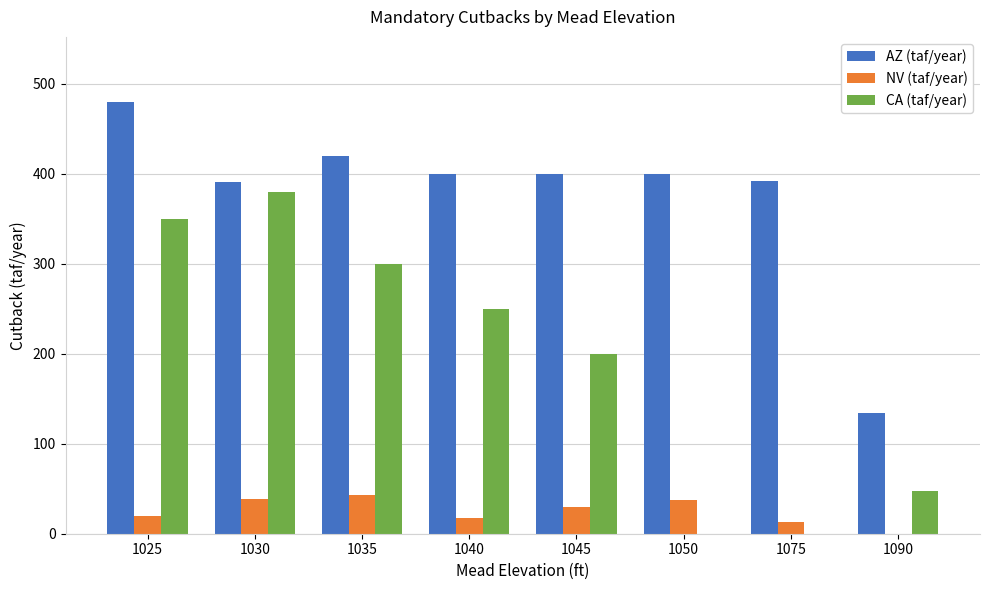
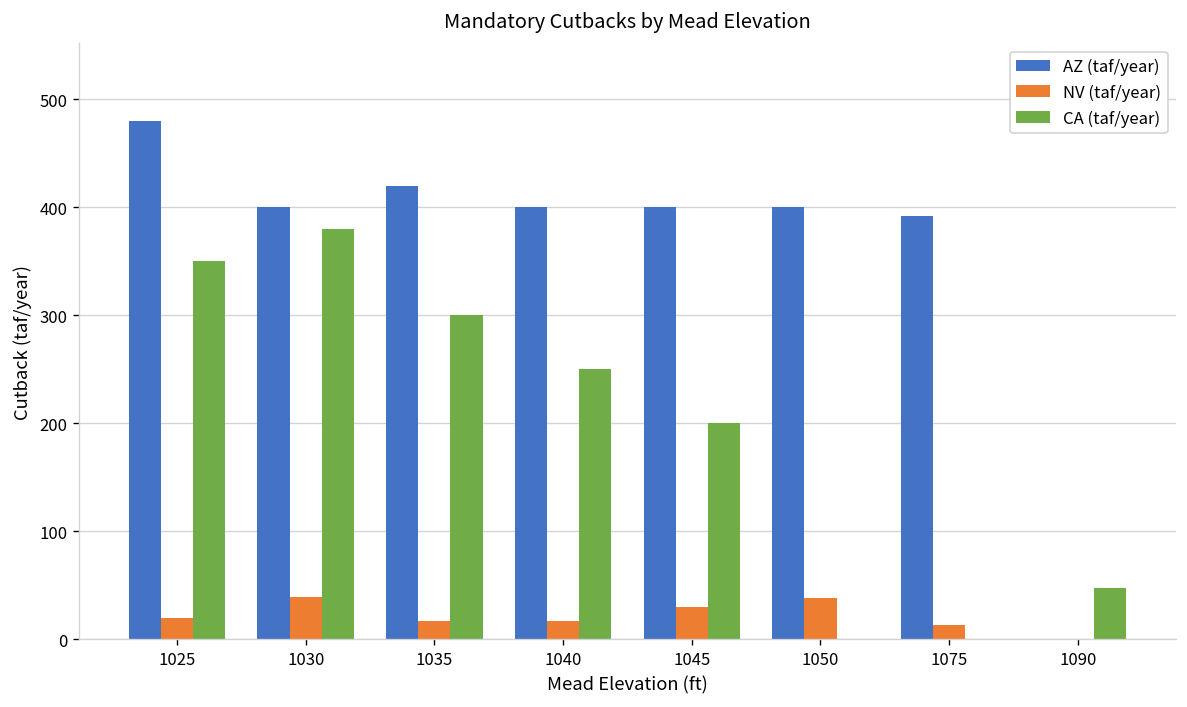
AZ (taf/year), 1030: 390 -> 400
NV (taf/year), 1035: 40 -> 20
AZ (taf/year), 1090: 130 -> 0
